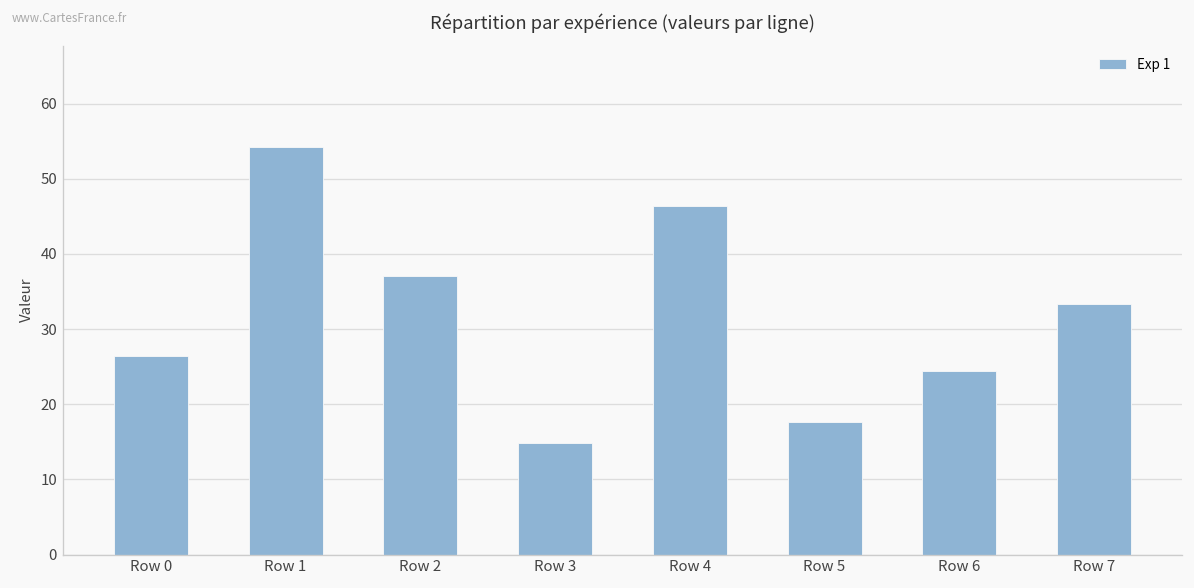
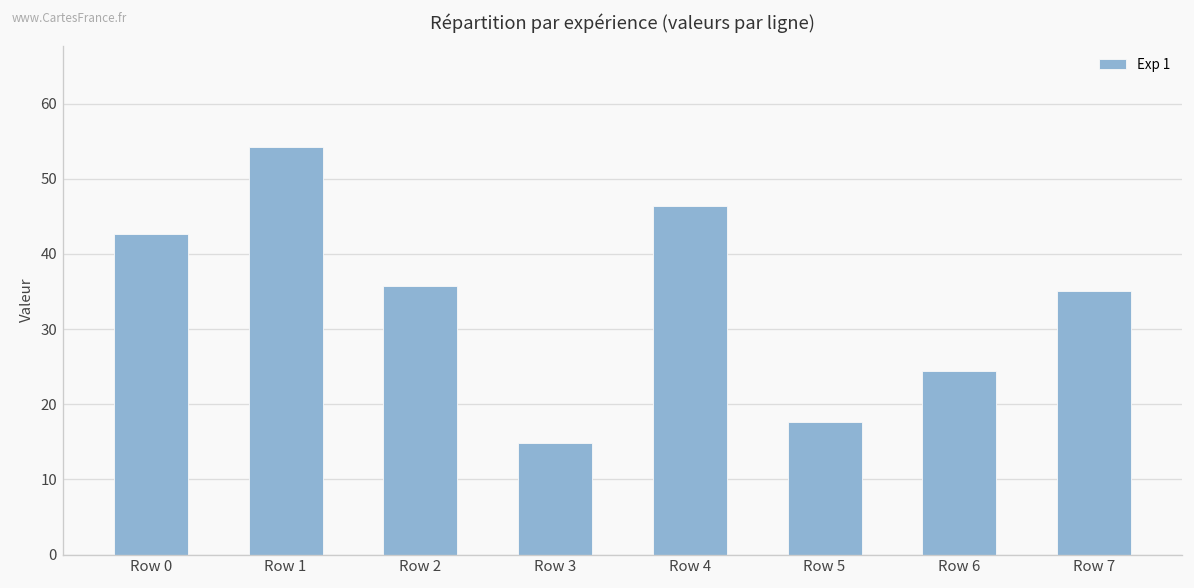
Row 0: 26 -> 43
Row 2: 37 -> 36
Row 7: 33 -> 35
